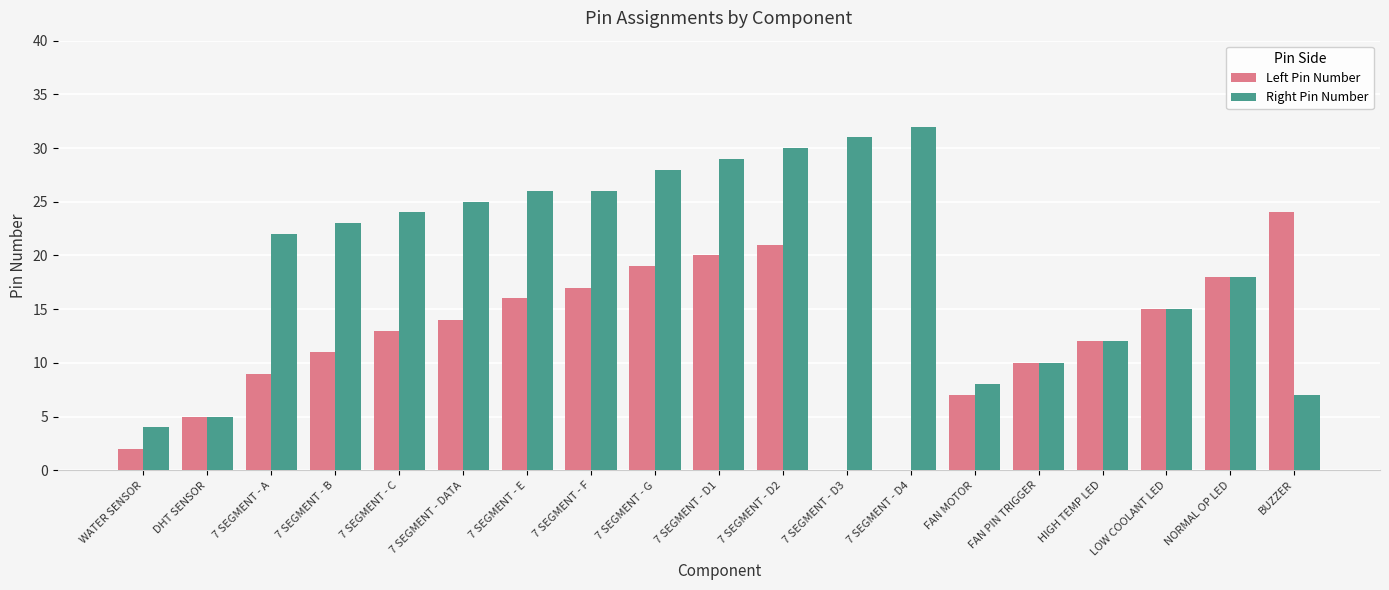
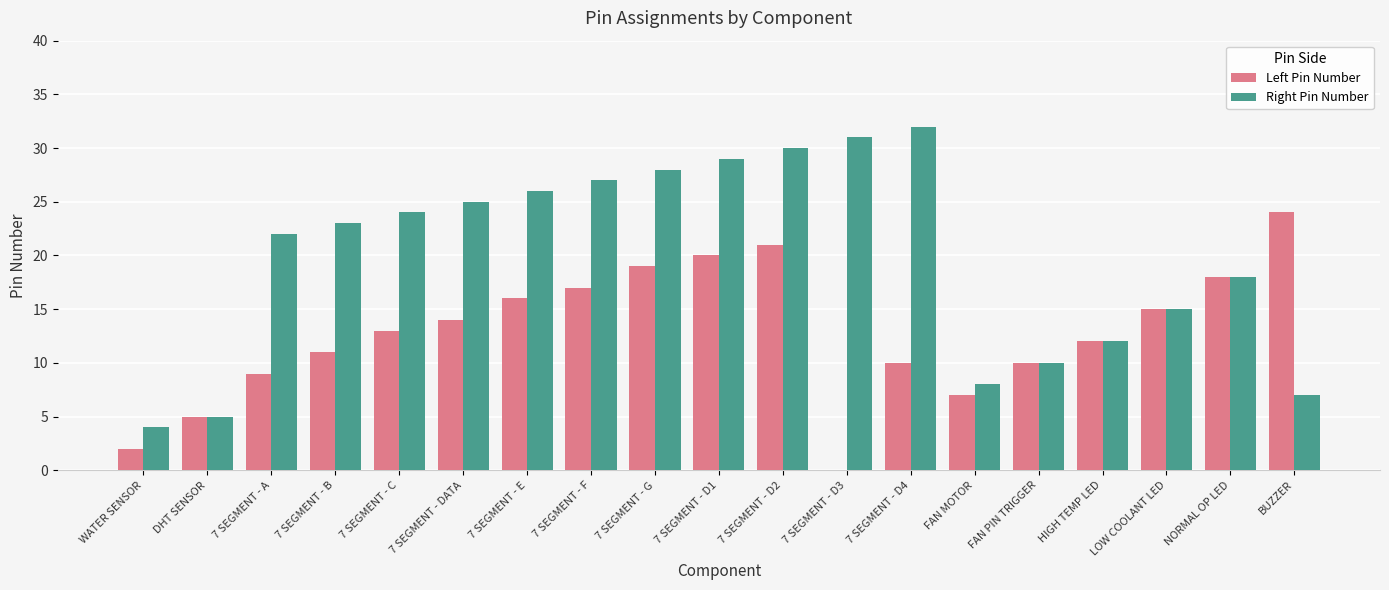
Right Pin Number, 7 SEGMENT - F: 26 -> 27
Left Pin Number, 7 SEGMENT - D4: 0 -> 10
